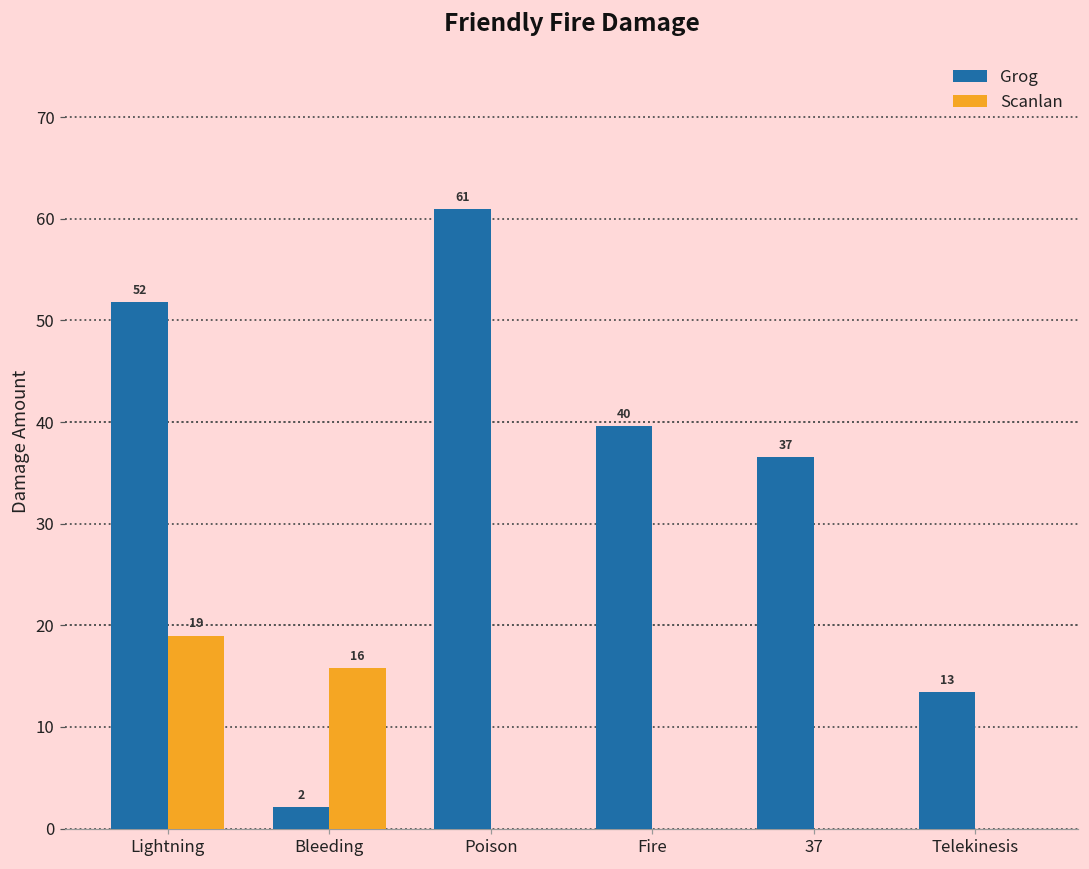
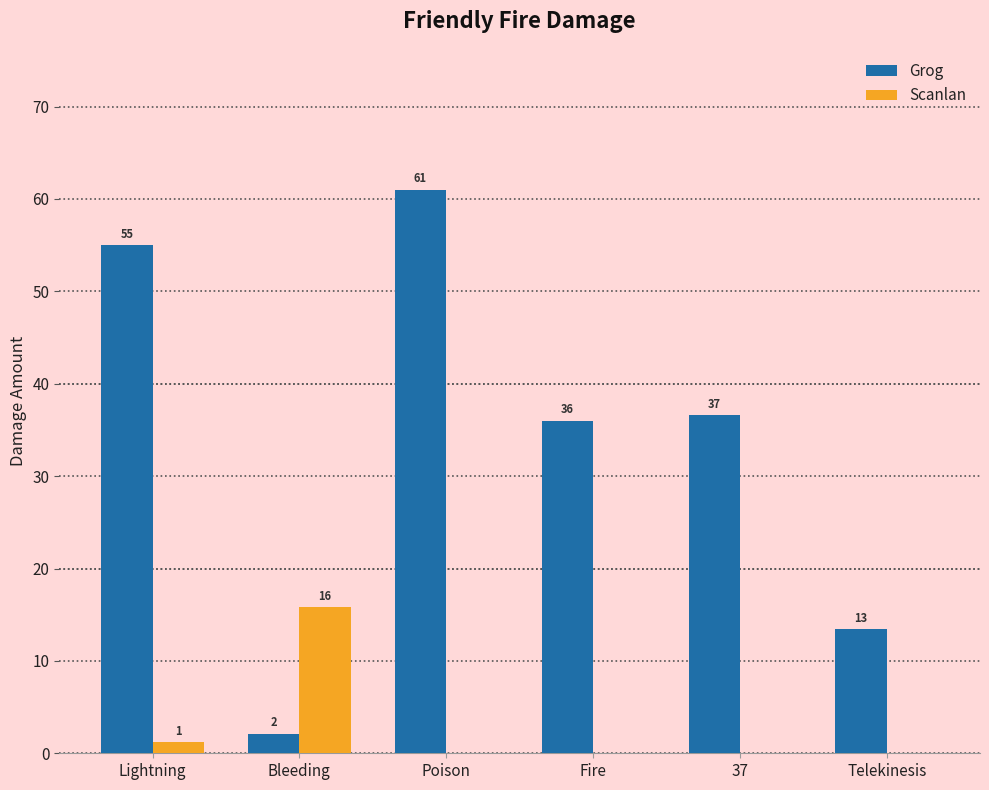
Grog, Lightning: 52 -> 55
Scanlan, Lightning: 19 -> 1
Grog, Fire: 40 -> 36
